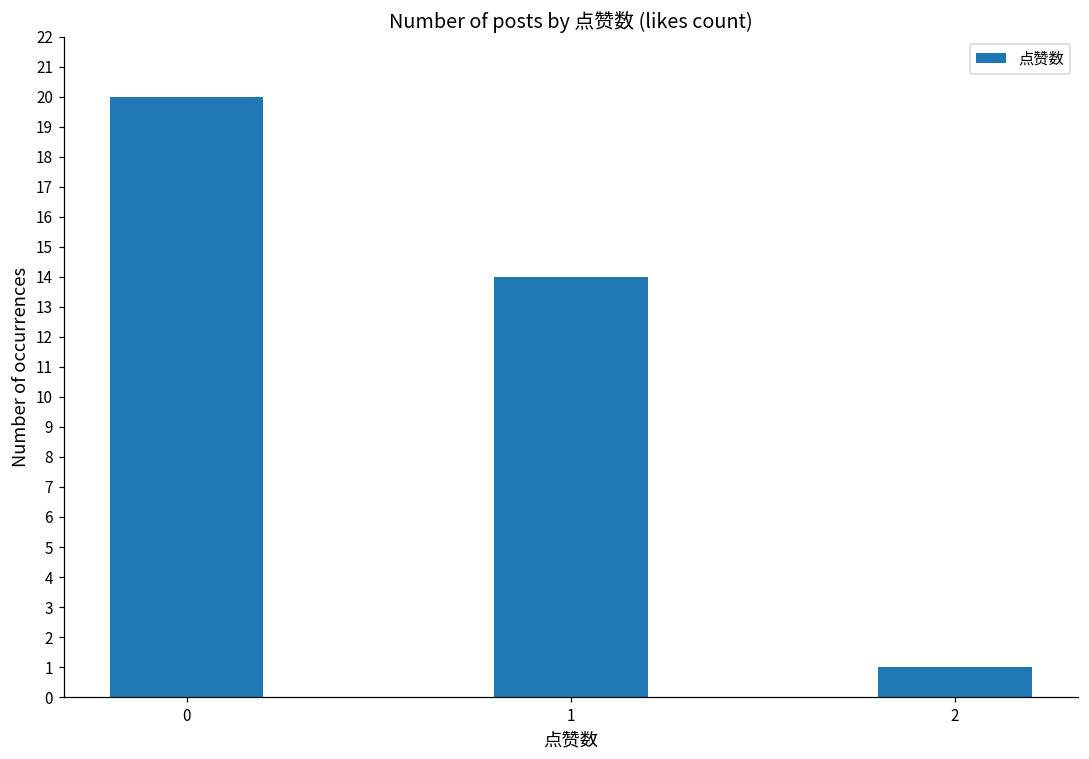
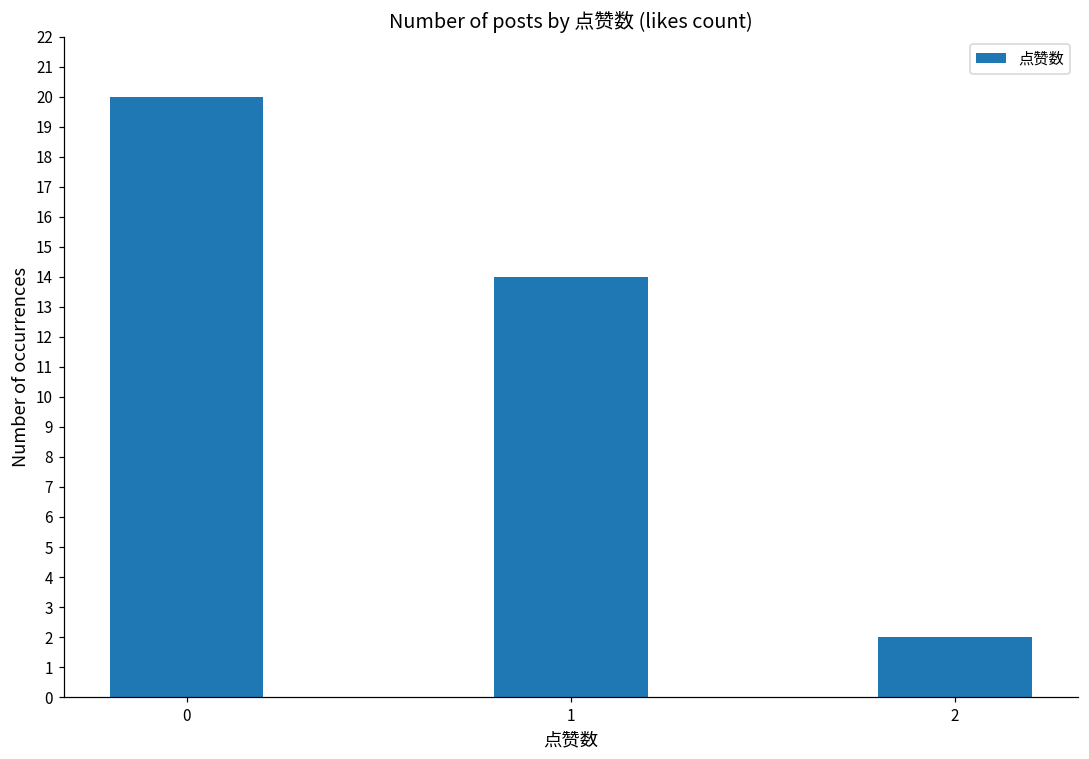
2: 1 -> 2
